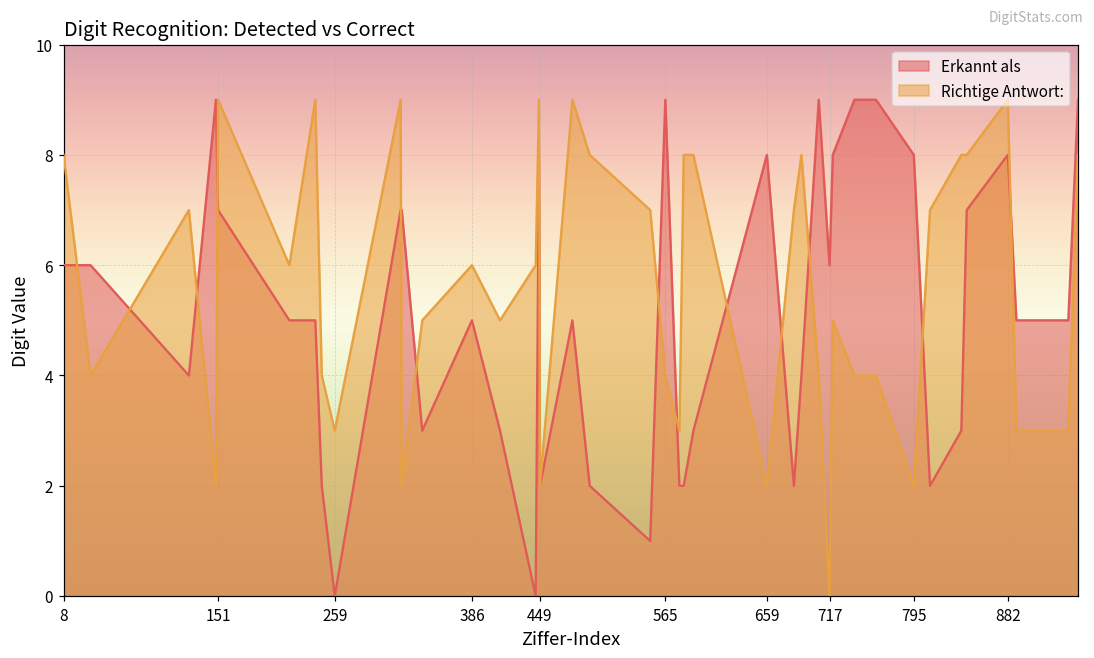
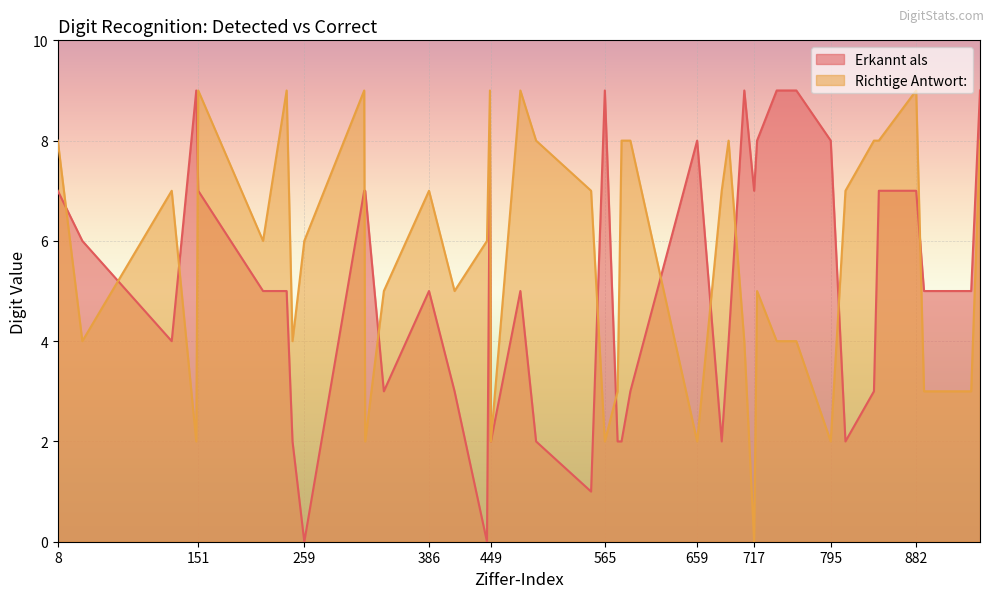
Erkannt als, 8: 6 -> 7
Richtige Antwort:, 259: 3 -> 6
Richtige Antwort:, 386: 6 -> 7
Richtige Antwort:, 565: 4 -> 2
Erkannt als, 717: 6 -> 7
Erkannt als, 882: 8 -> 7
